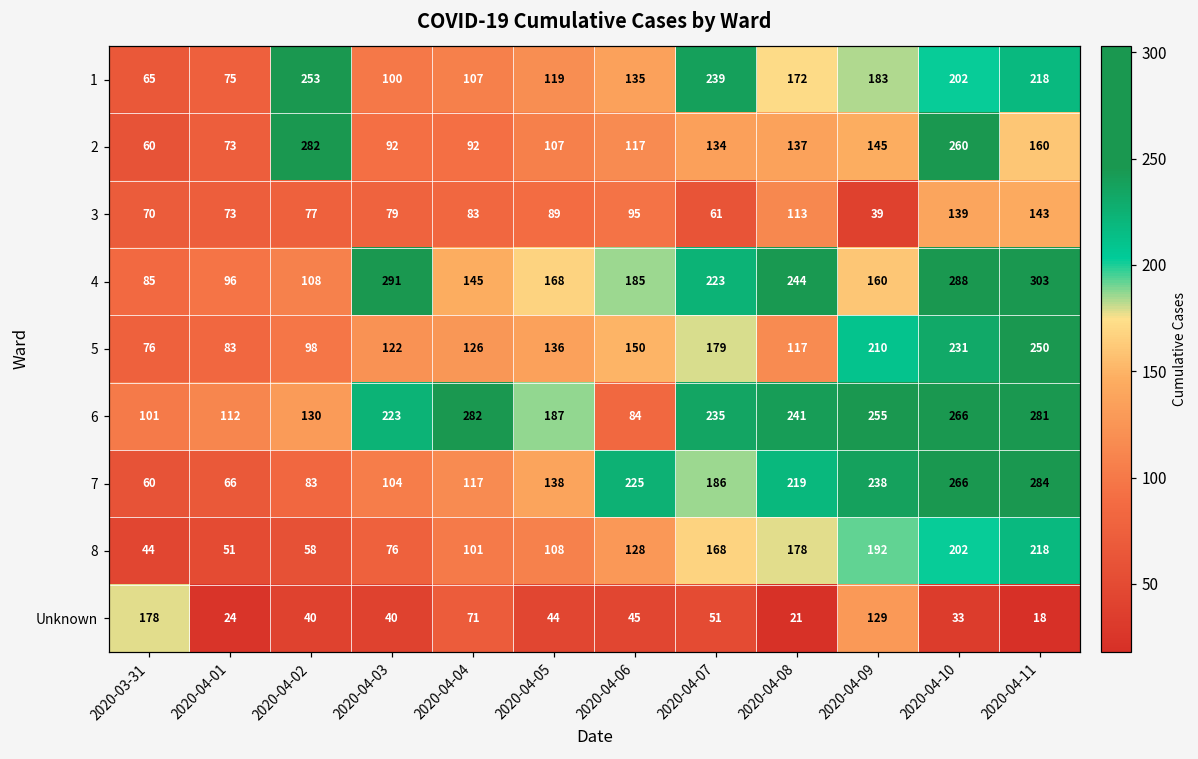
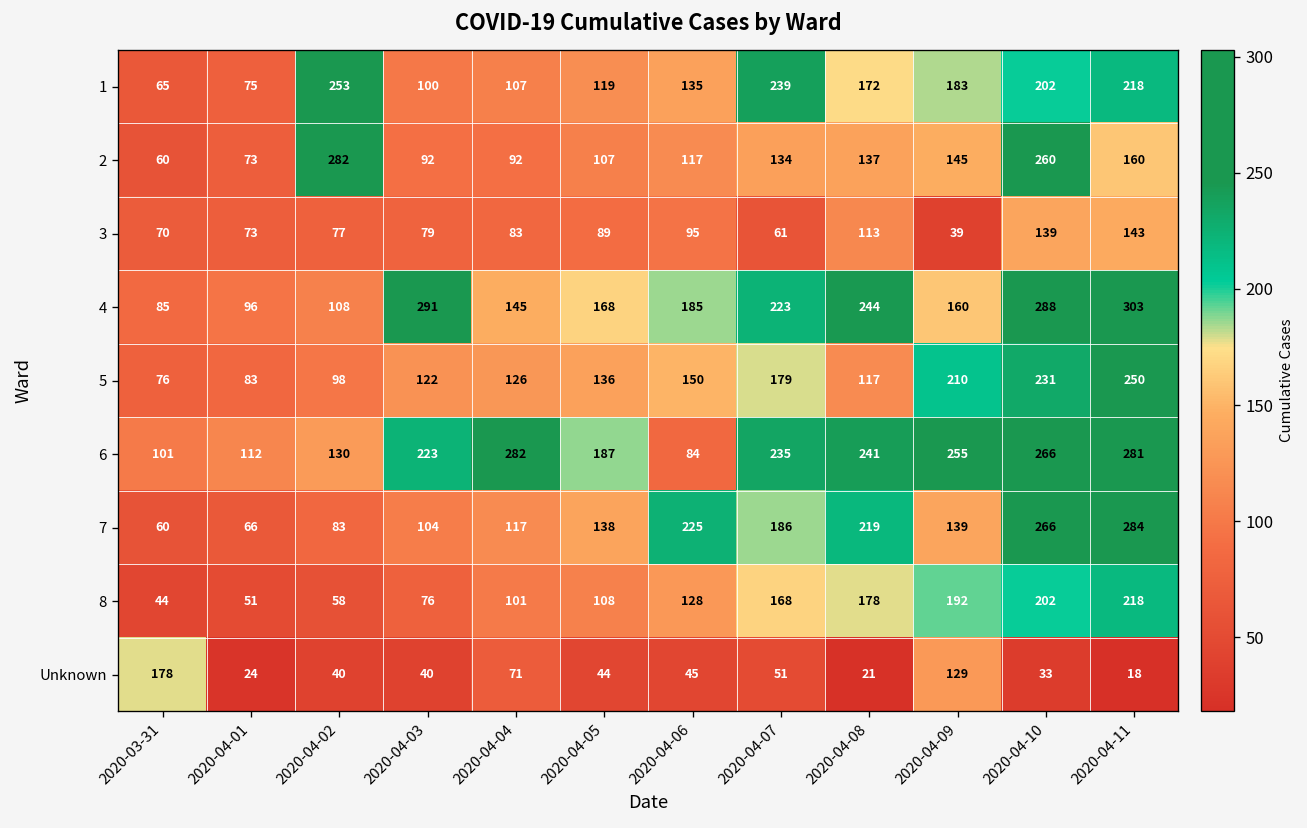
7, 2020-04-09: 238 -> 139
